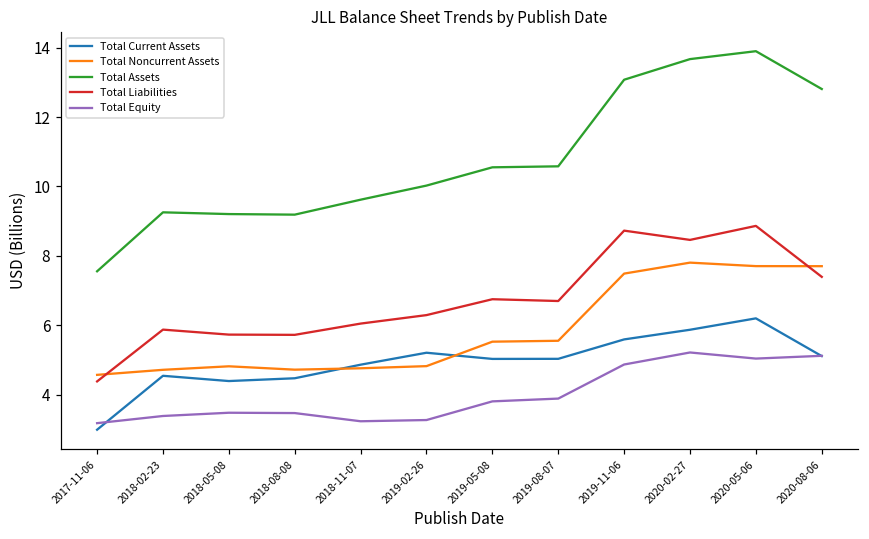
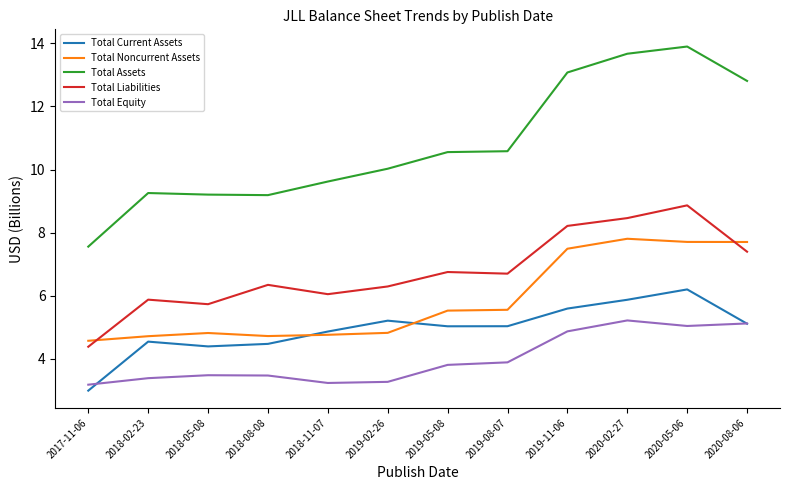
Total Liabilities, 2018-08-08: 5.7 -> 6.3
Total Liabilities, 2019-11-06: 8.7 -> 8.2
